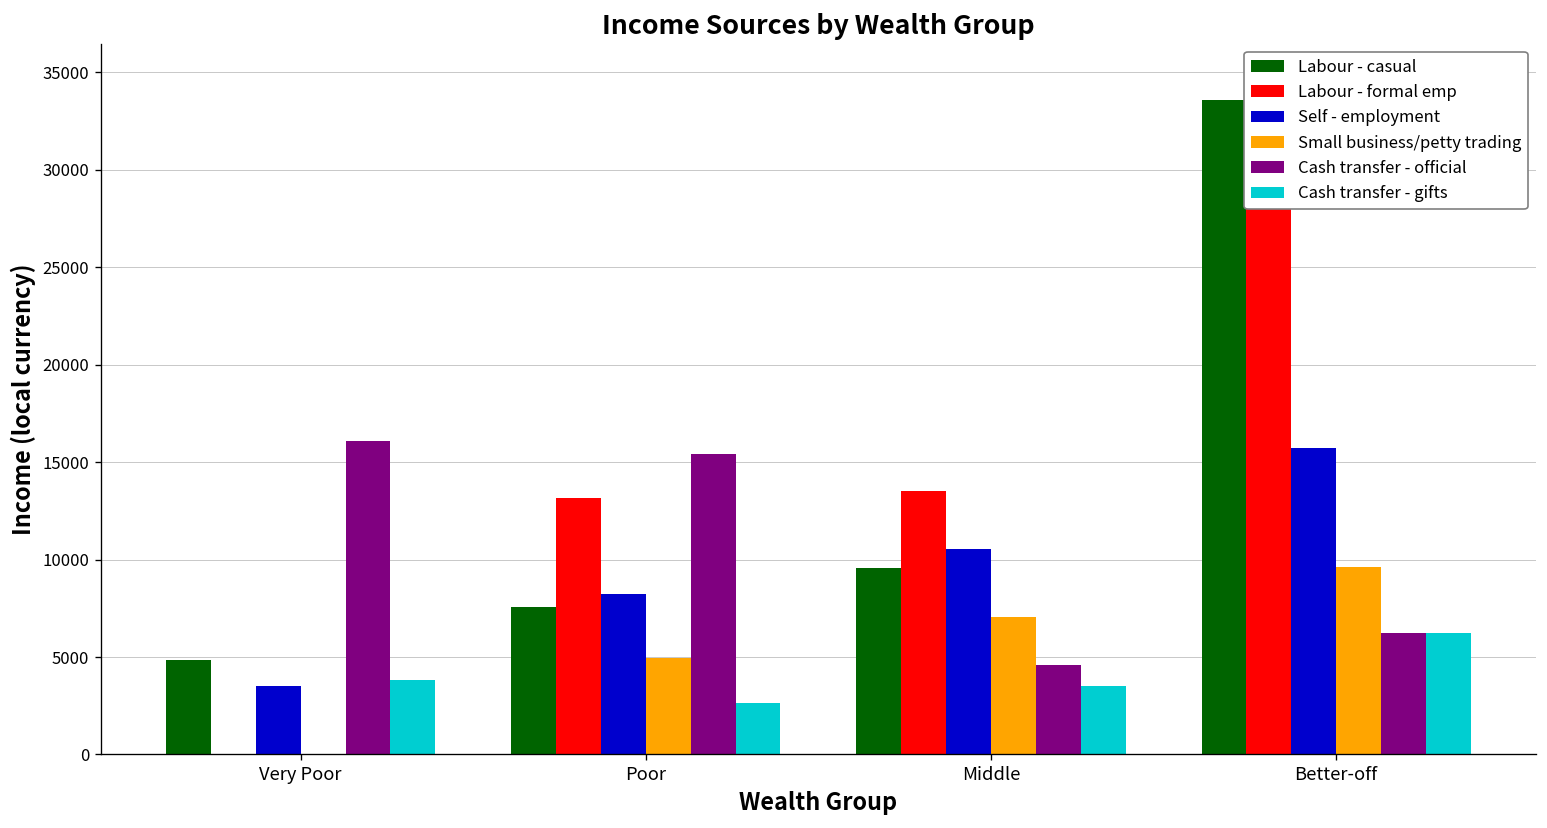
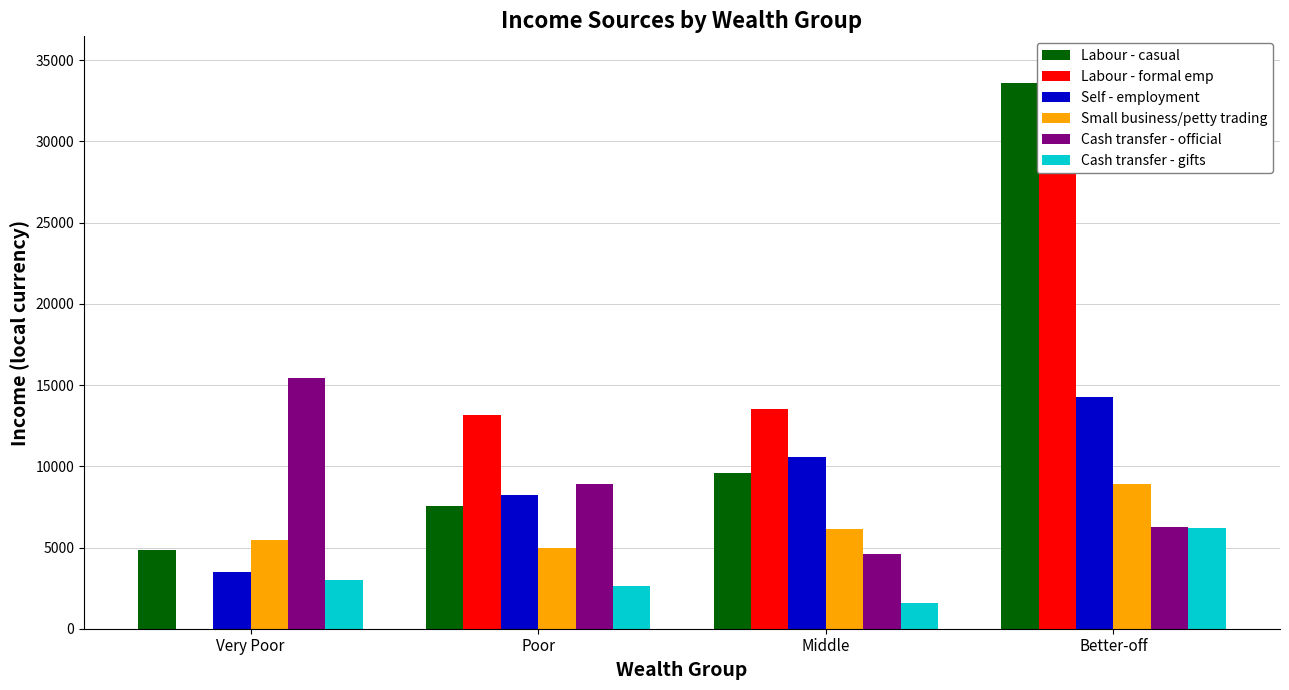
Small business/petty trading, Very Poor: 0 -> 5500
Cash transfer - official, Very Poor: 16100 -> 15400
Cash transfer - gifts, Very Poor: 3800 -> 3000
Cash transfer - official, Poor: 15400 -> 8900
Small business/petty trading, Middle: 7000 -> 6200
Cash transfer - gifts, Middle: 3500 -> 1600
Self - employment, Better-off: 15700 -> 14300
Small business/petty trading, Better-off: 9600 -> 8900
